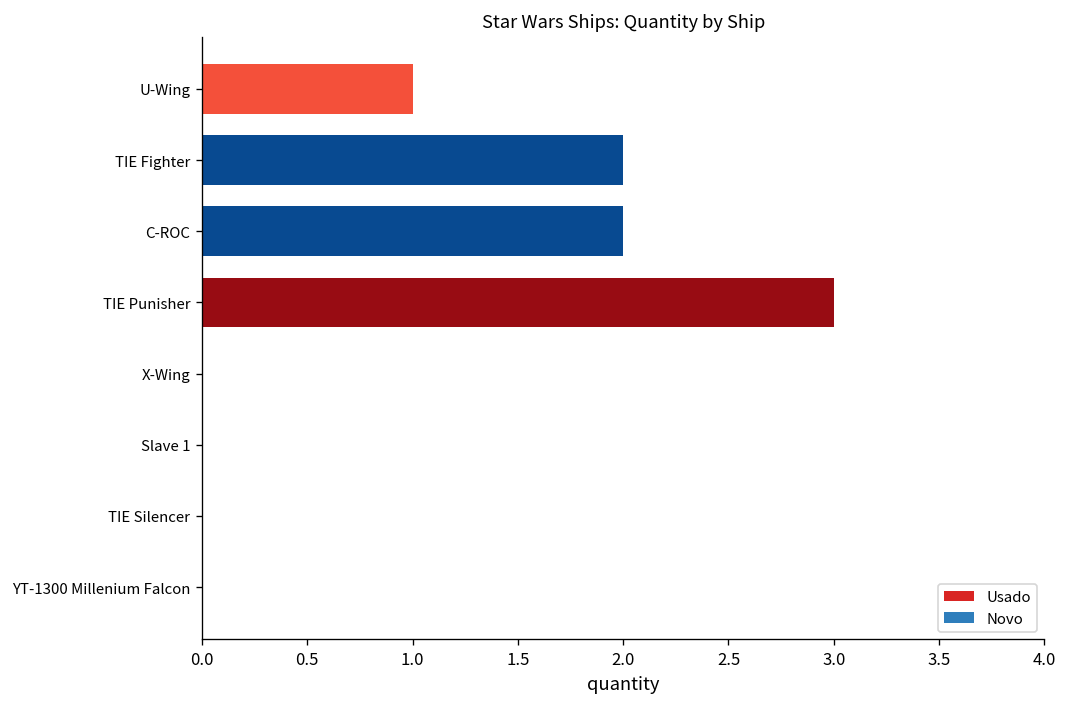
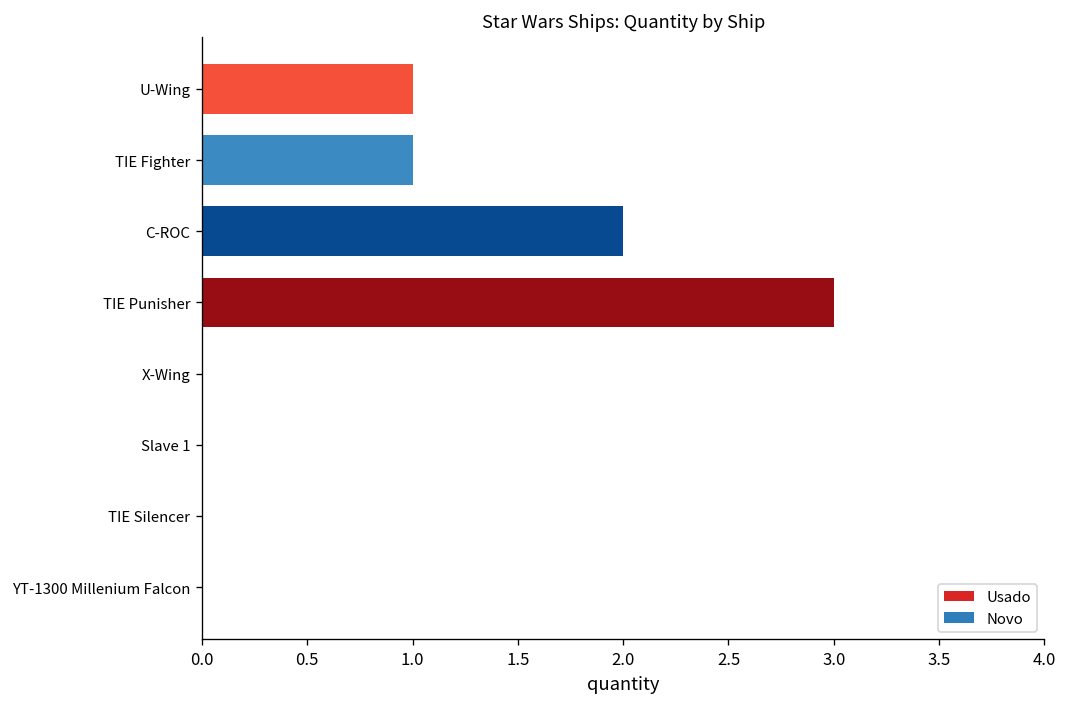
TIE Fighter: 2 -> 1
